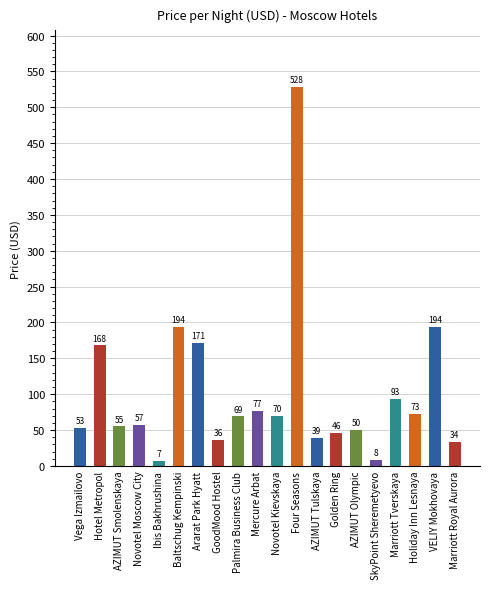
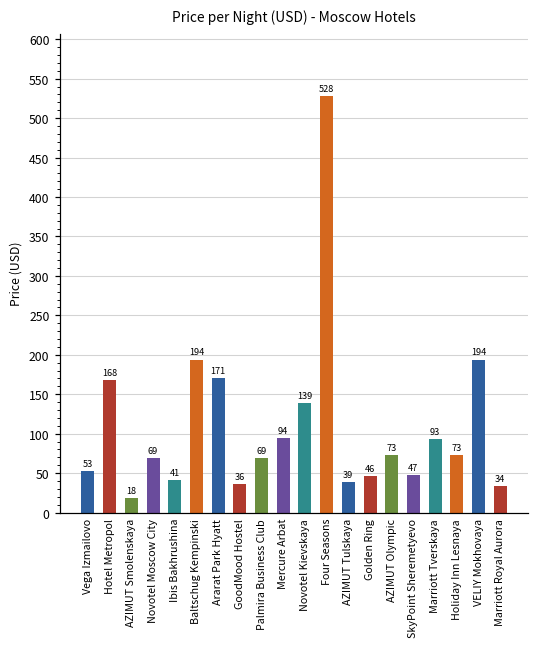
AZIMUT Smolenskaya: 55 -> 18
Novotel Moscow City: 57 -> 69
Ibis Bakhrushina: 7 -> 41
Mercure Arbat: 77 -> 94
Novotel Kievskaya: 70 -> 139
AZIMUT Olympic: 50 -> 73
SkyPoint Sheremetyevo: 8 -> 47
